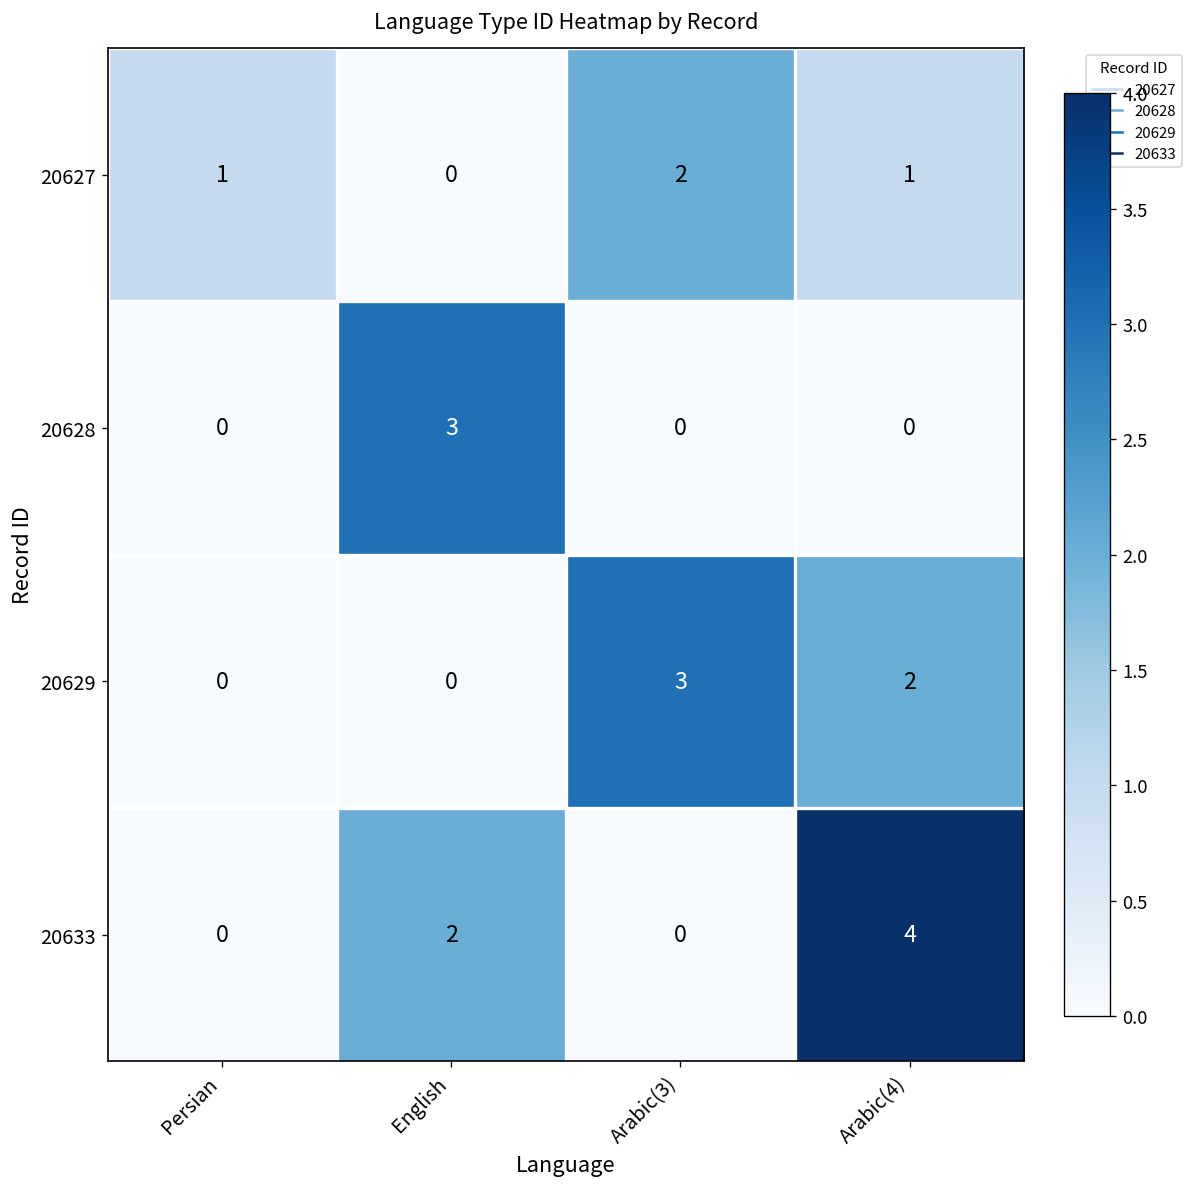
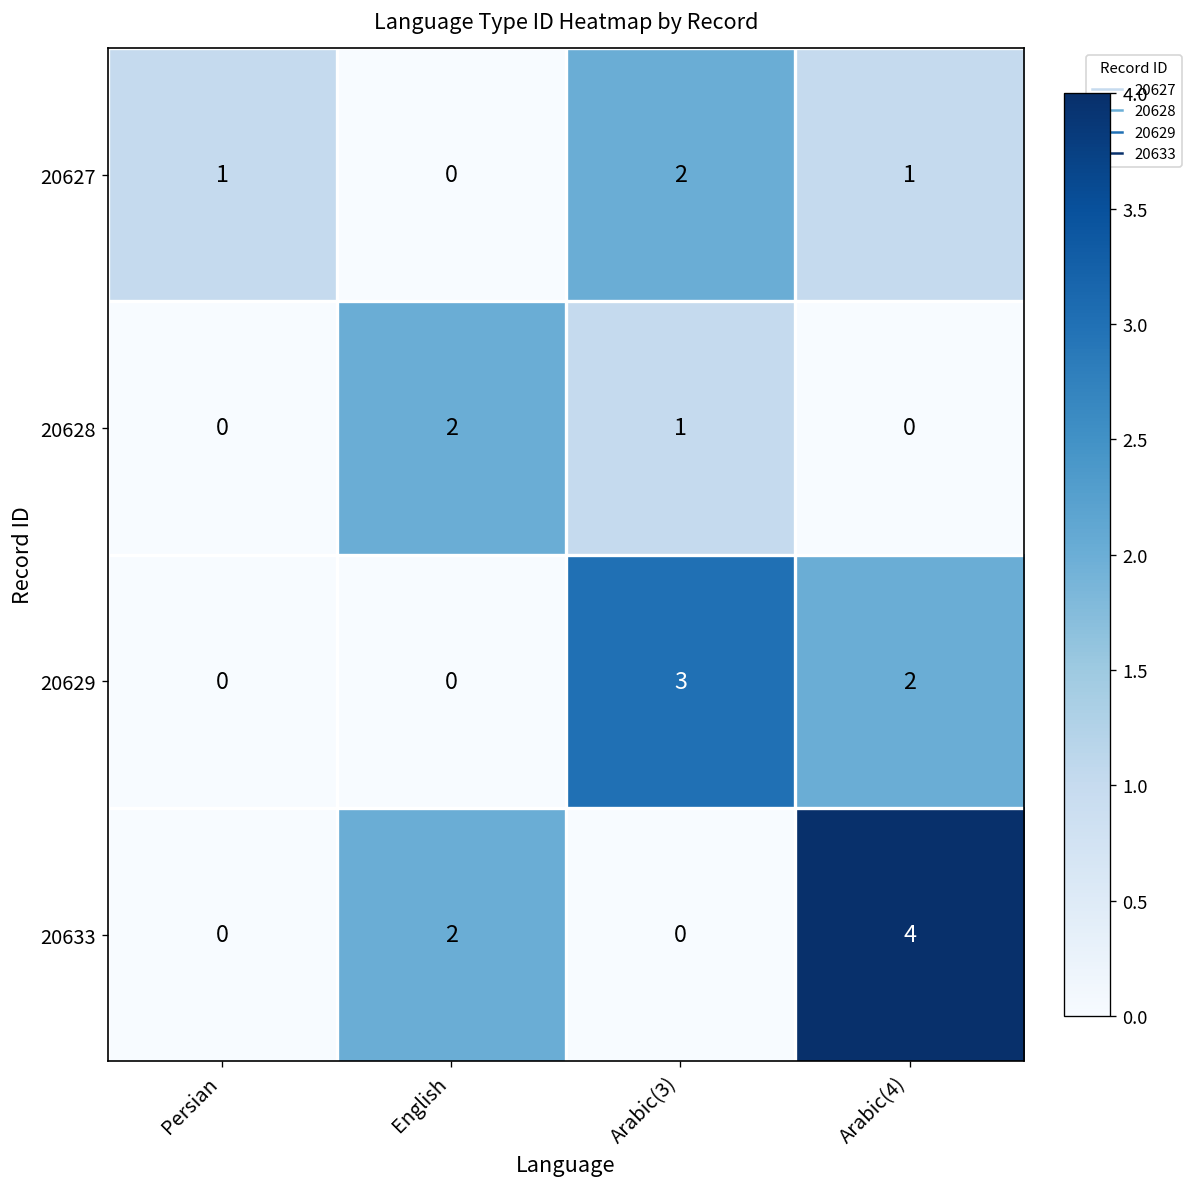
20628, English: 3 -> 2
20628, Arabic(3): 0 -> 1
